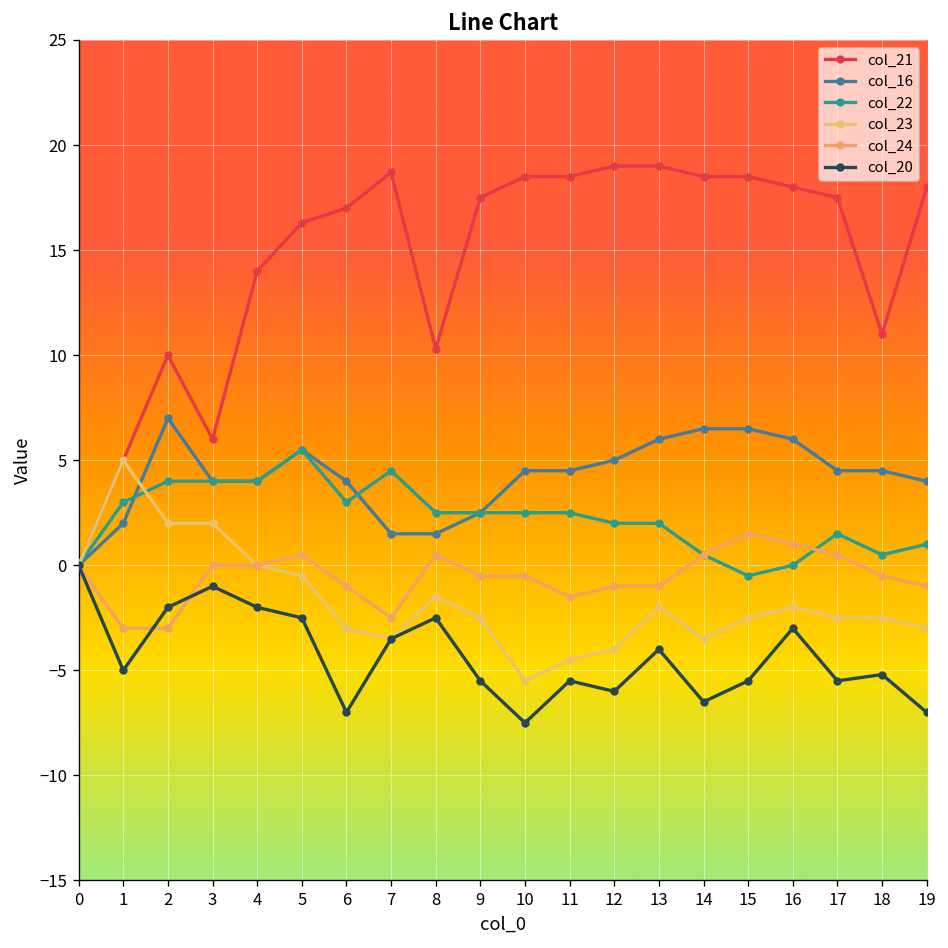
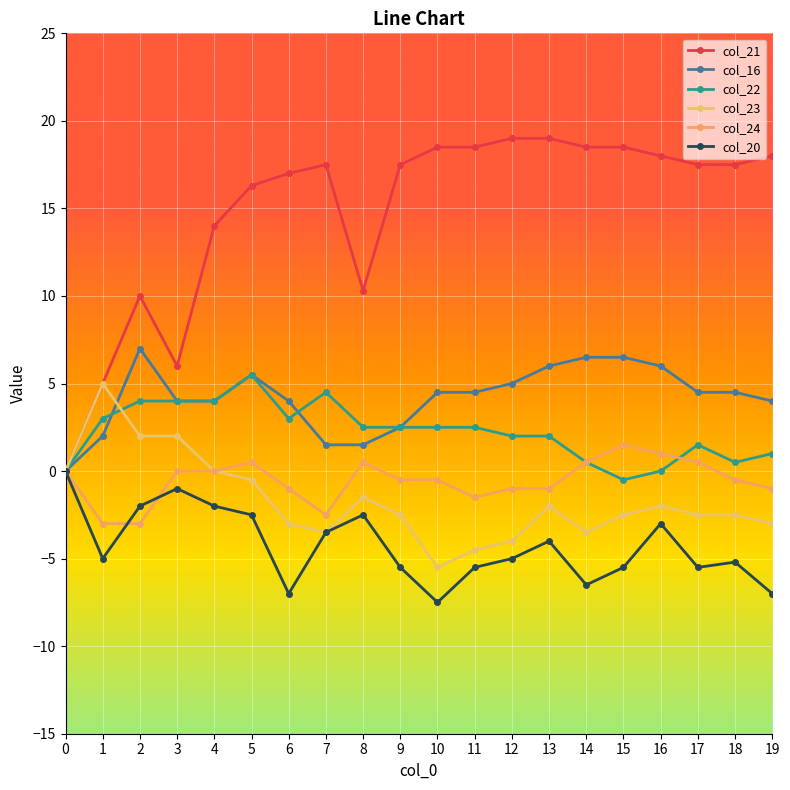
col_21, 7: 18.7 -> 17.5
col_20, 12: -6 -> -5
col_21, 18: 11.0 -> 17.5
